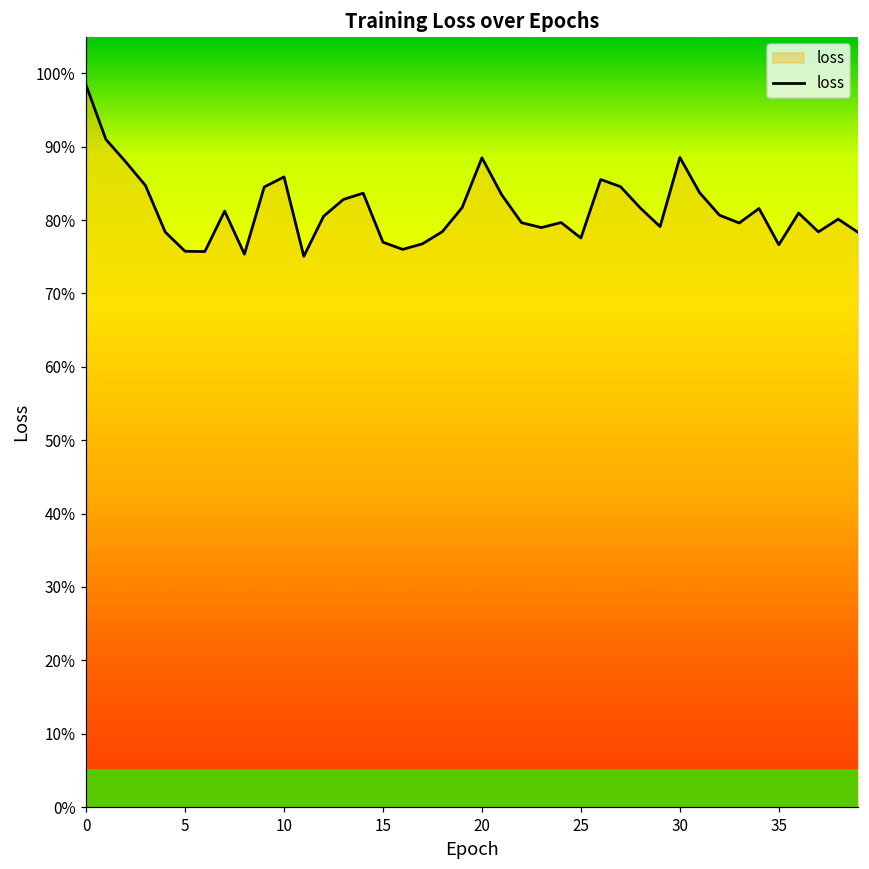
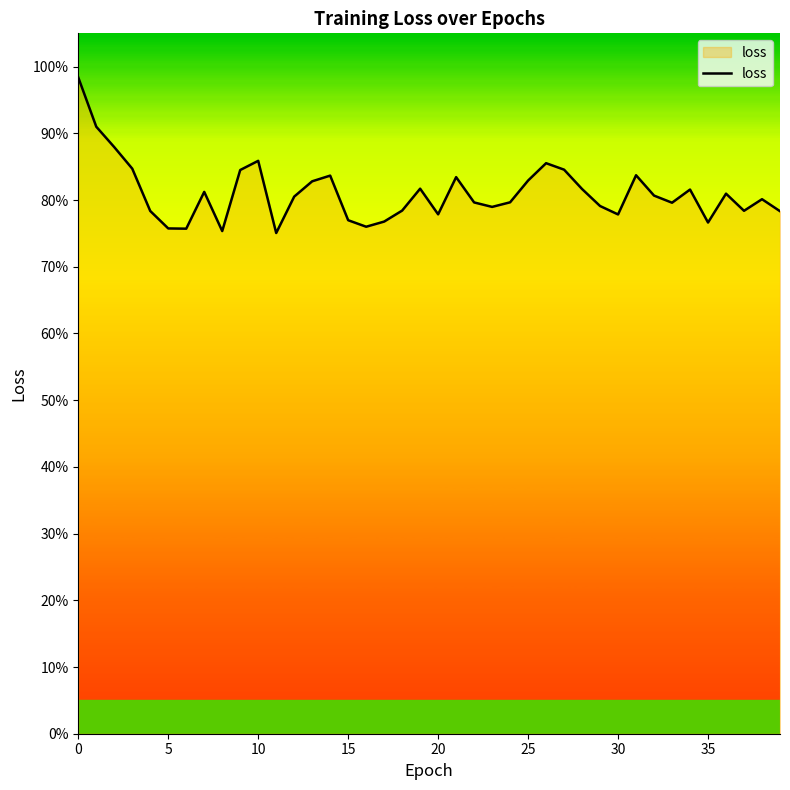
20: 88% -> 78%
25: 78% -> 83%
30: 89% -> 78%
